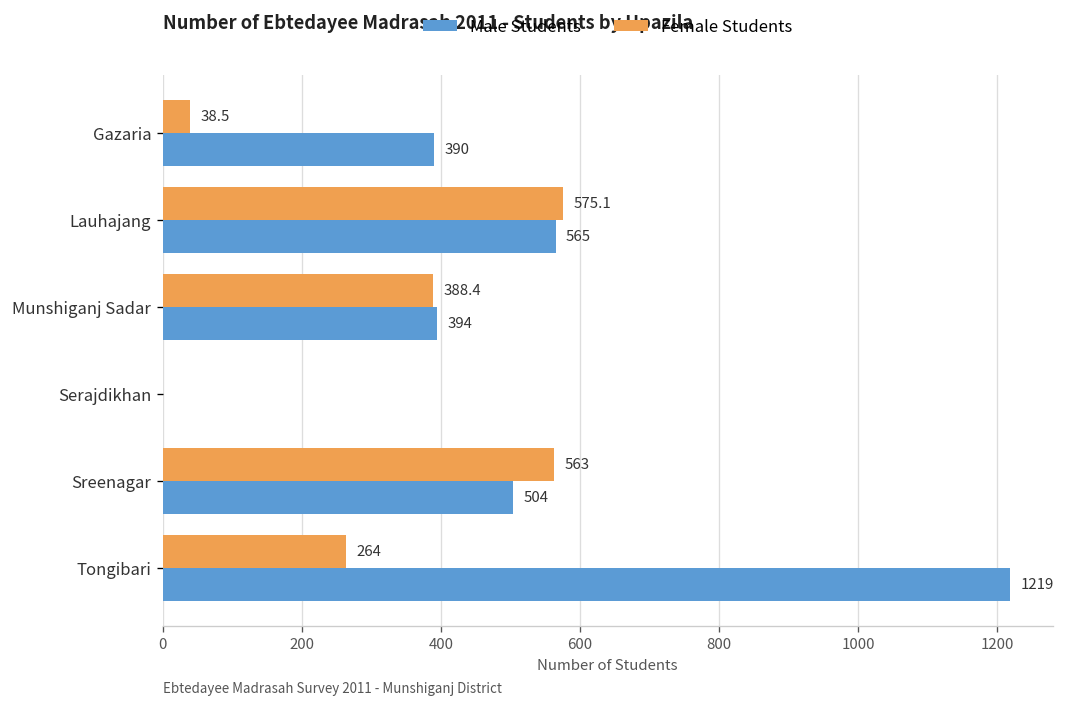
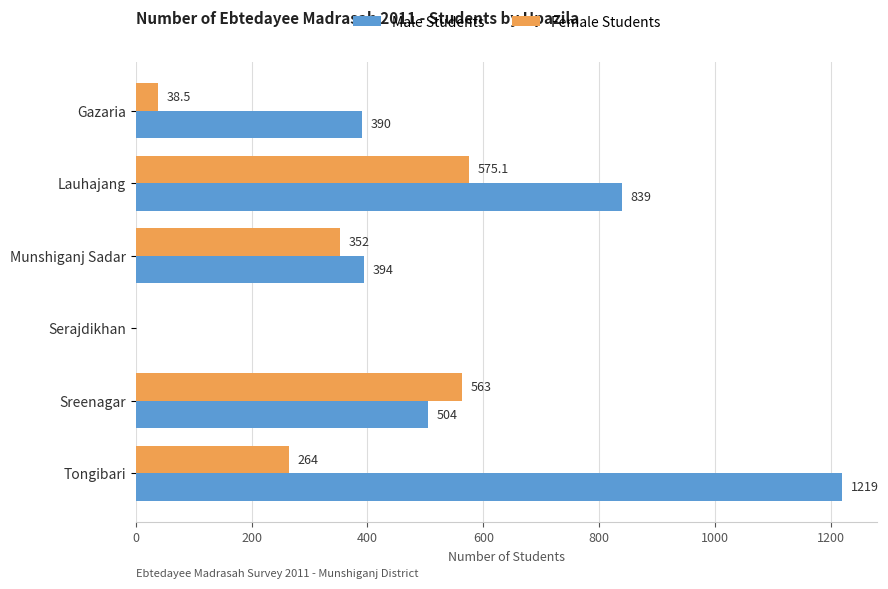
Male Students, Lauhajang: 565 -> 839
Female Students, Munshiganj Sadar: 388.4 -> 352
